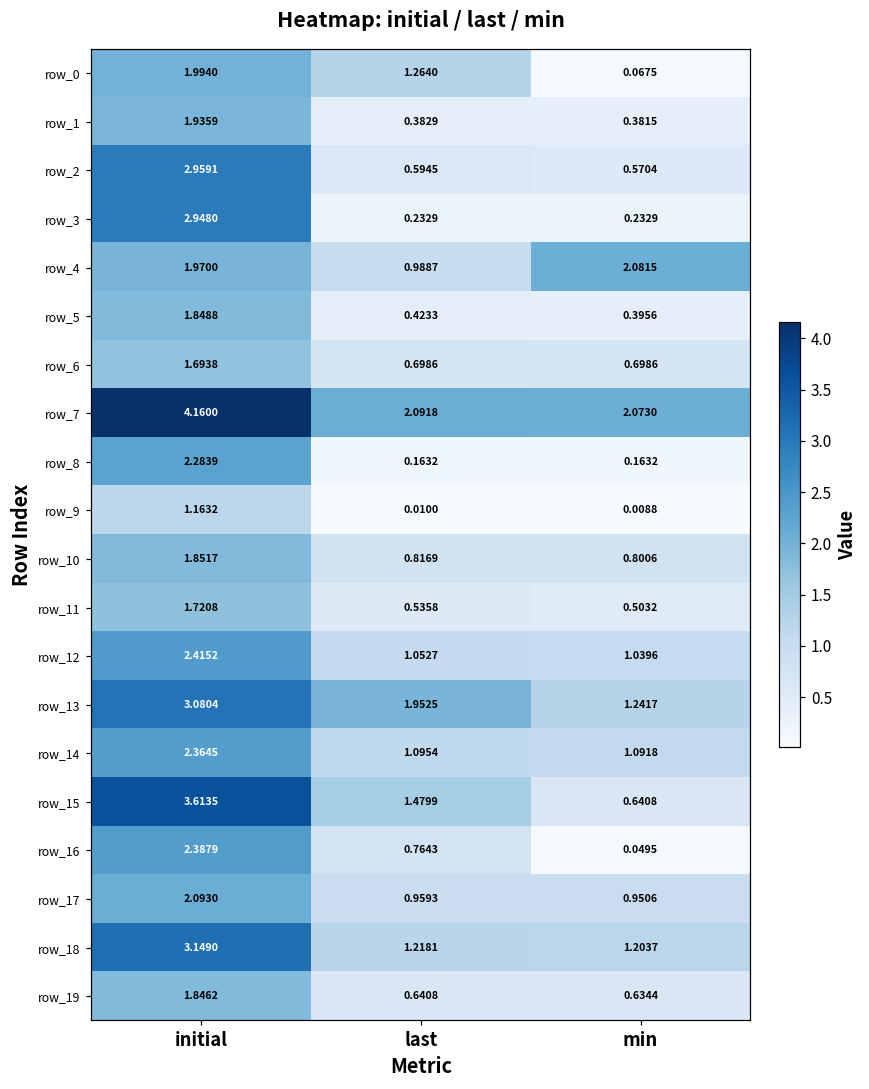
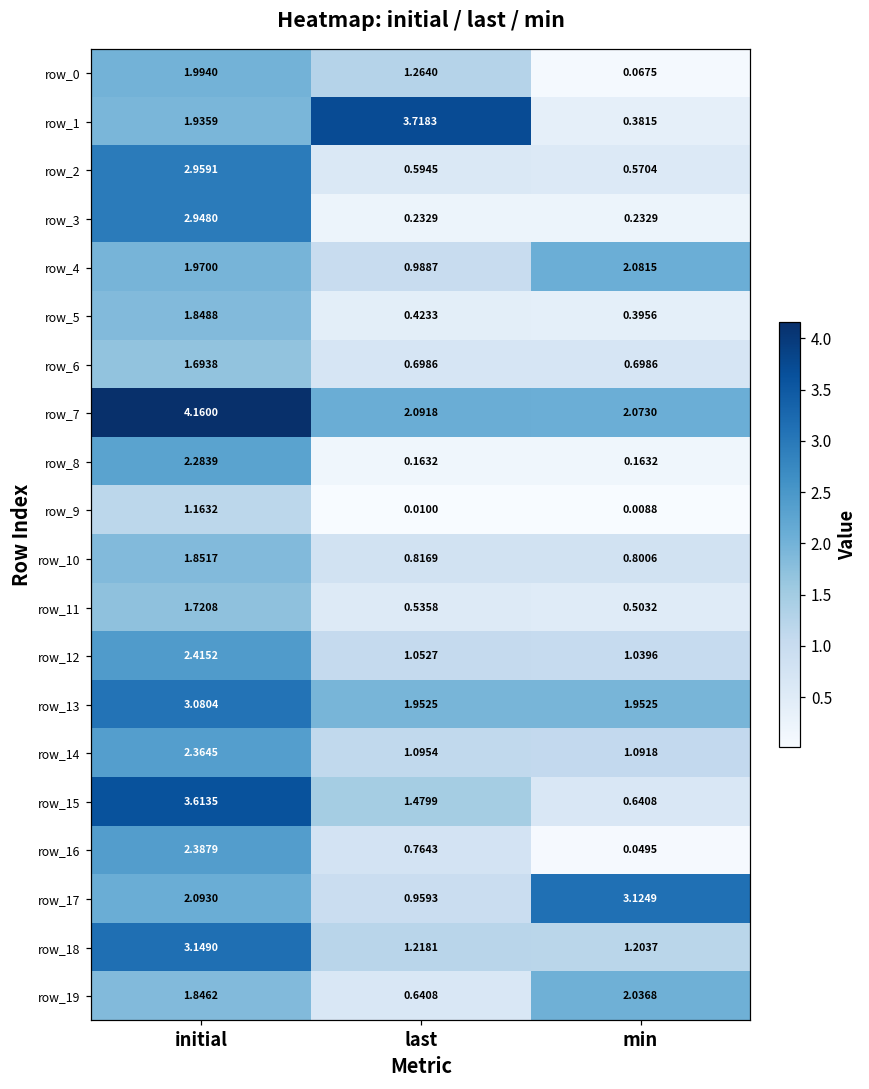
row_1, last: 0.3829 -> 3.7183
row_13, min: 1.2417 -> 1.9525
row_17, min: 0.9506 -> 3.1249
row_19, min: 0.6344 -> 2.0368
